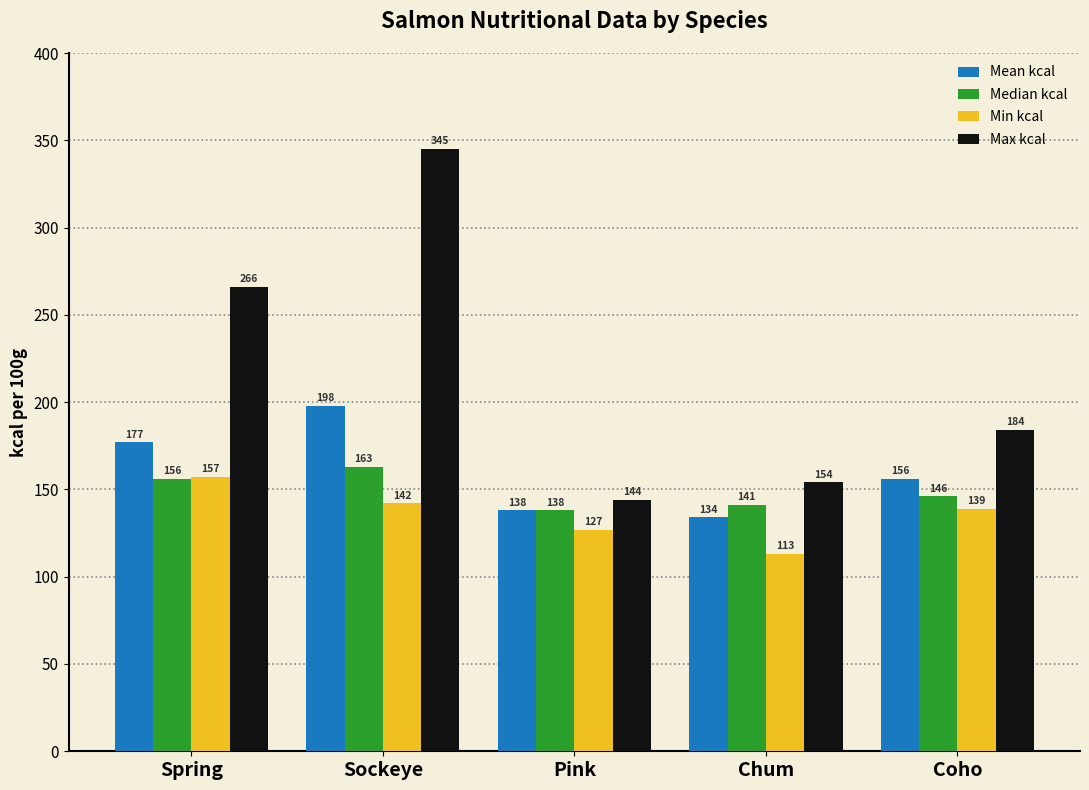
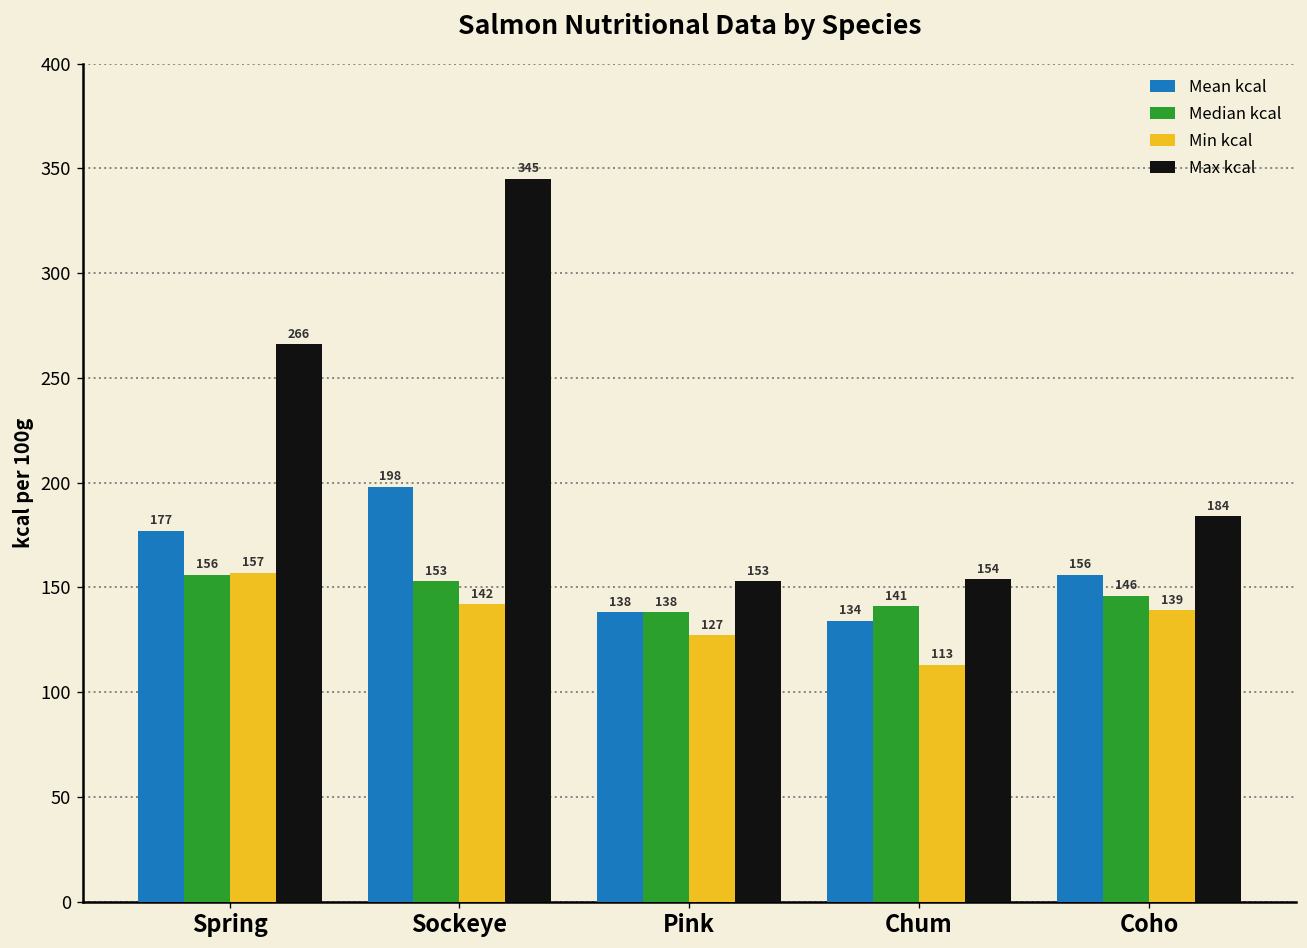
Median kcal, Sockeye: 163 -> 153
Max kcal, Pink: 144 -> 153
